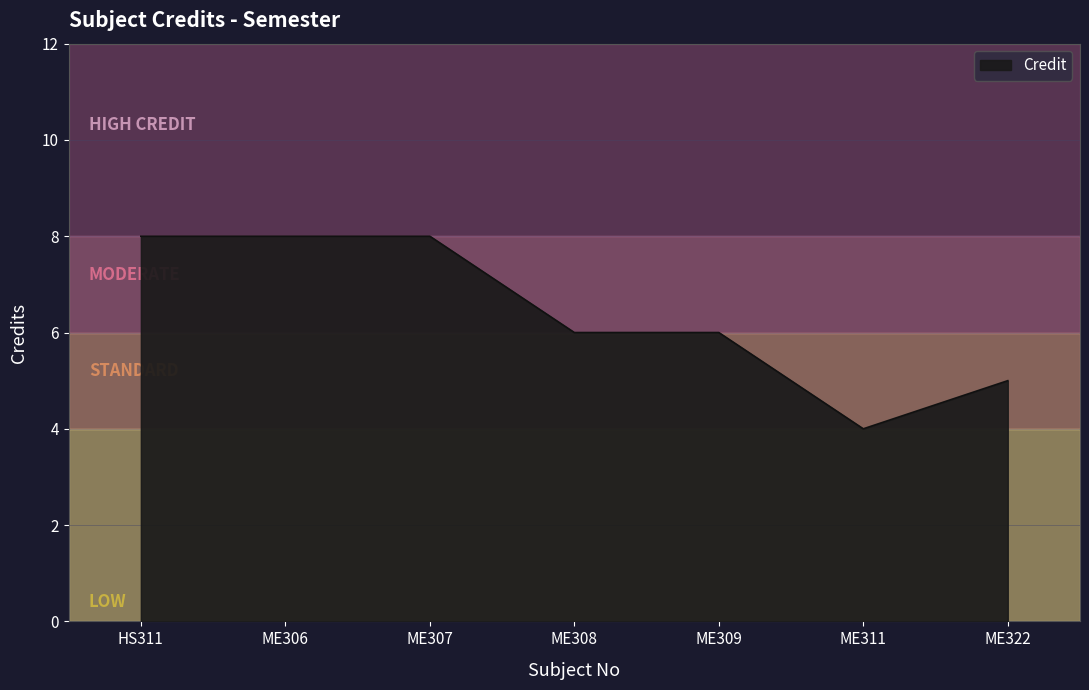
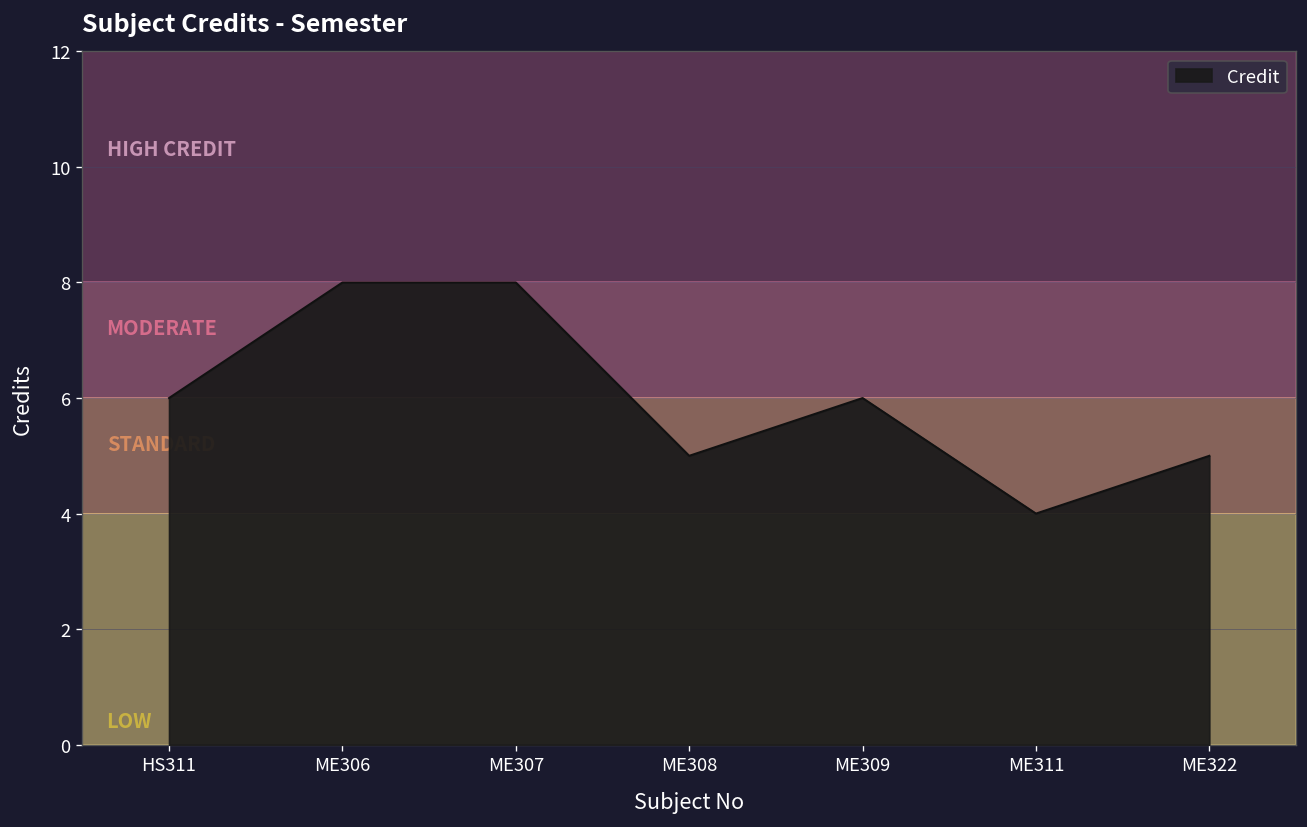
Credit, HS311: 8 -> 6
Credit, ME308: 6 -> 5
